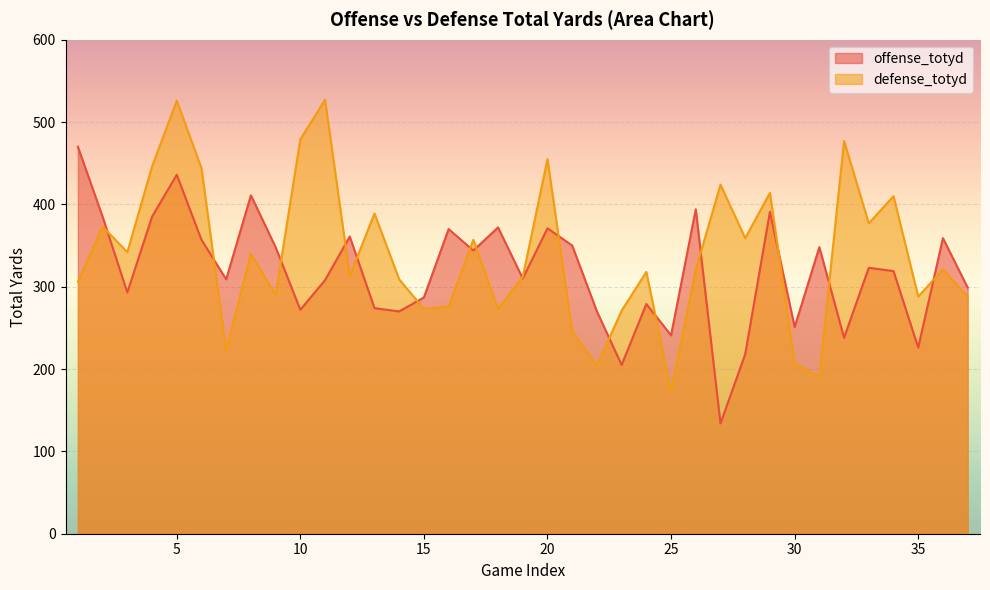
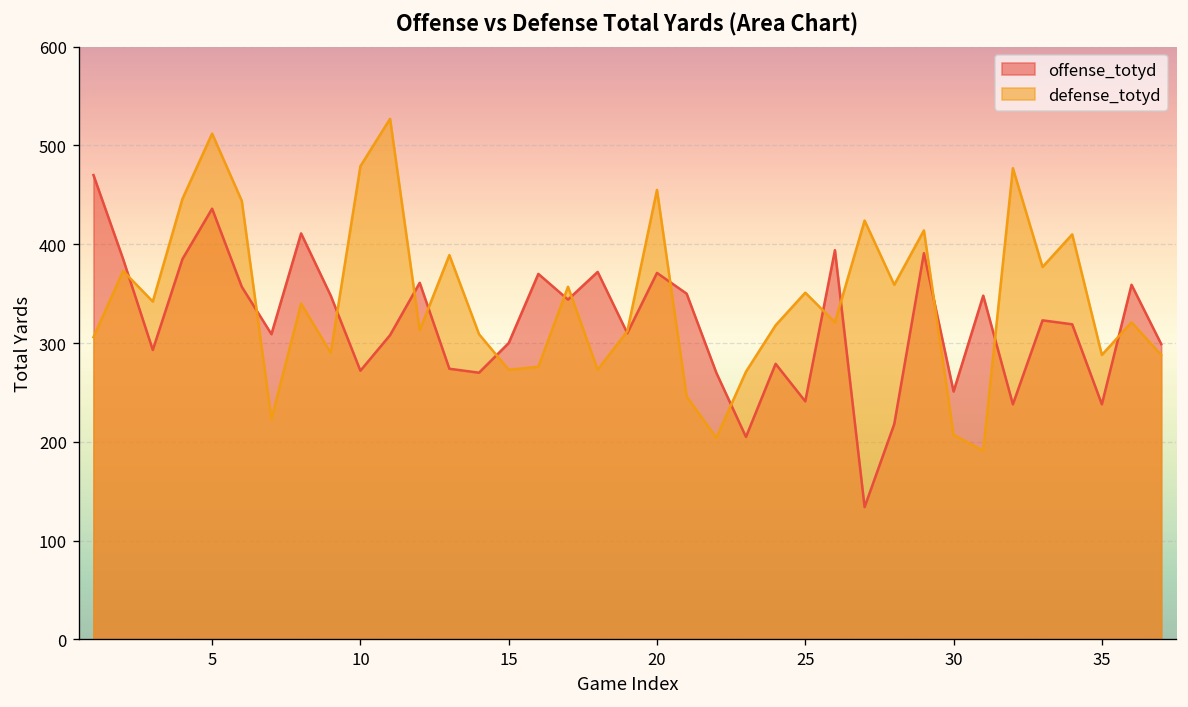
defense_totyd, 5: 530 -> 510
offense_totyd, 15: 290 -> 300
defense_totyd, 25: 170 -> 350
offense_totyd, 35: 230 -> 240
